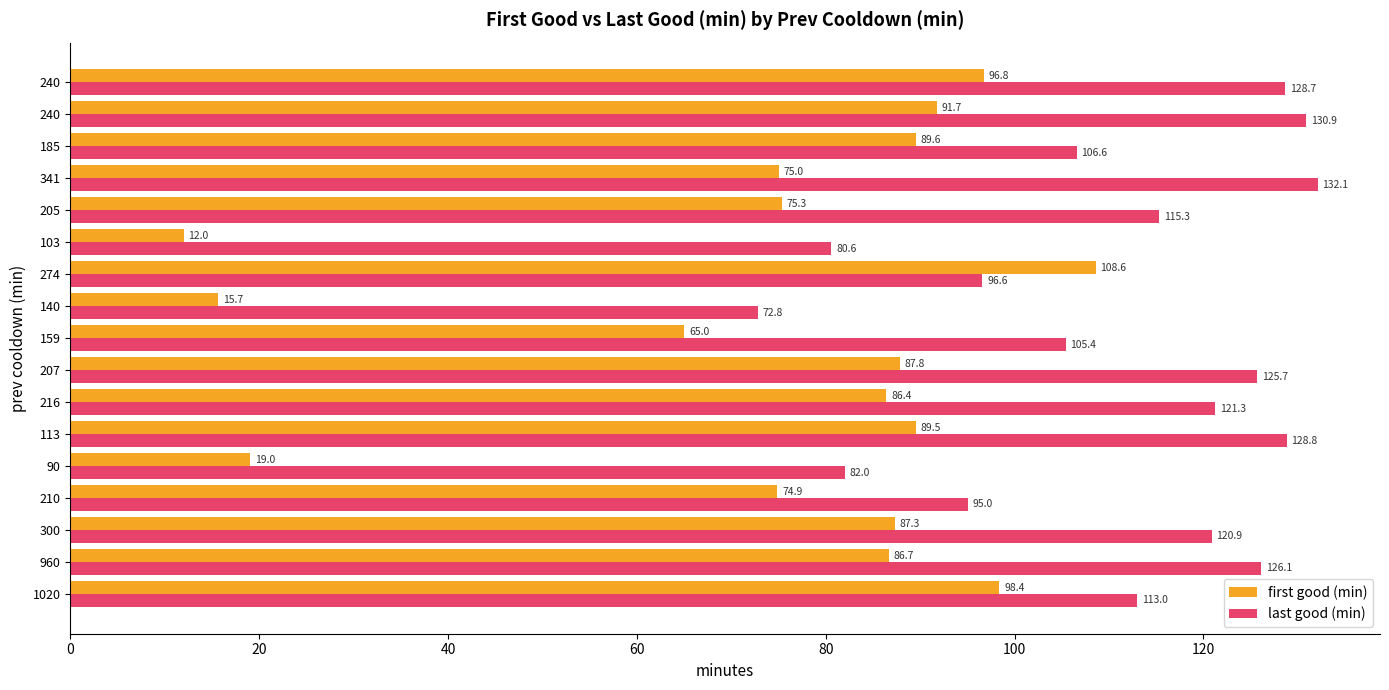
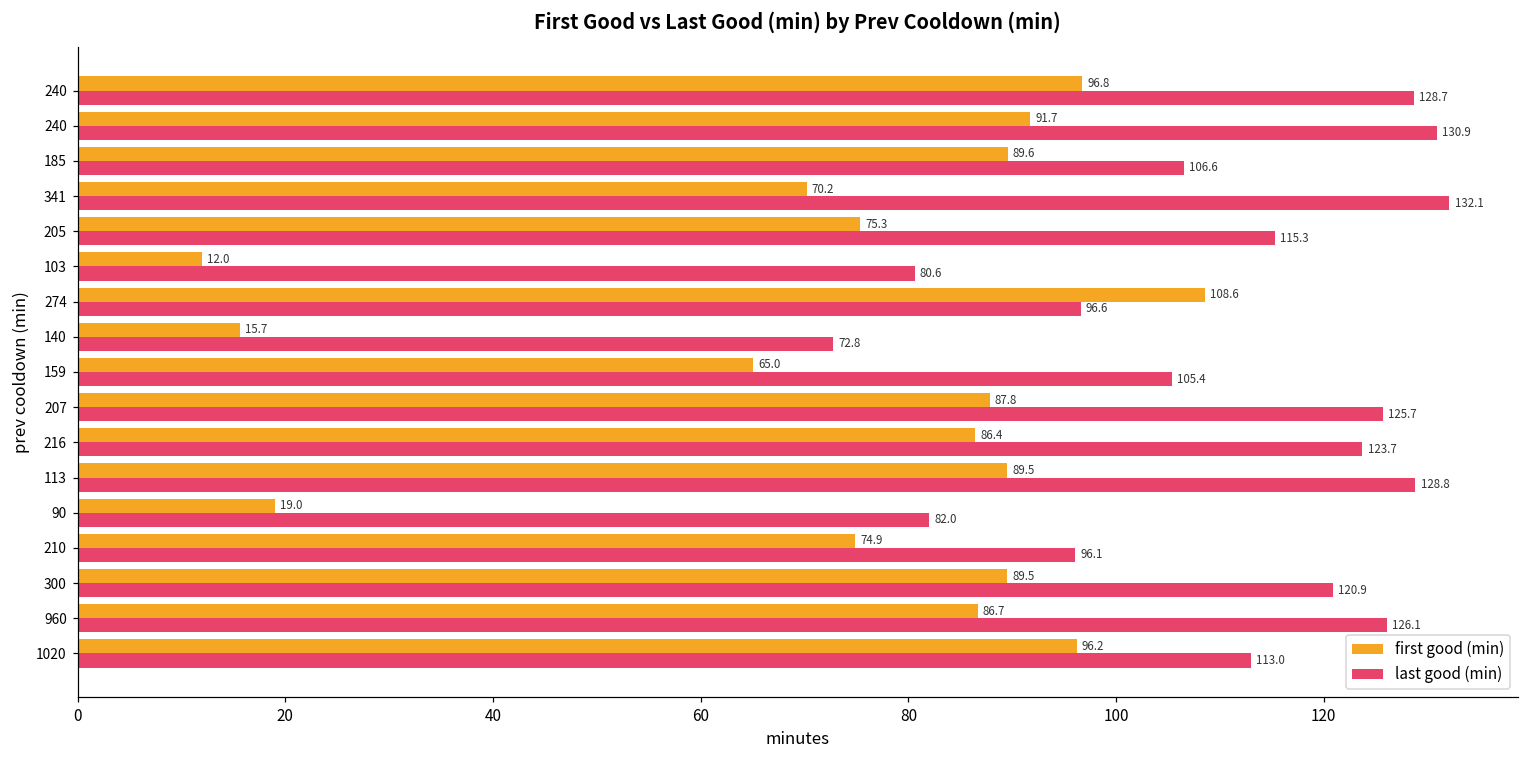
first good (min), 341: 75.0 -> 70.2
last good (min), 216: 121.3 -> 123.7
last good (min), 210: 95.0 -> 96.1
first good (min), 300: 87.3 -> 89.5
first good (min), 1020: 98.4 -> 96.2
